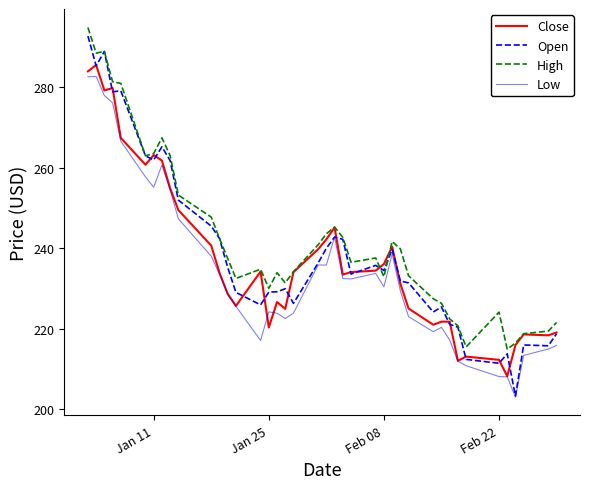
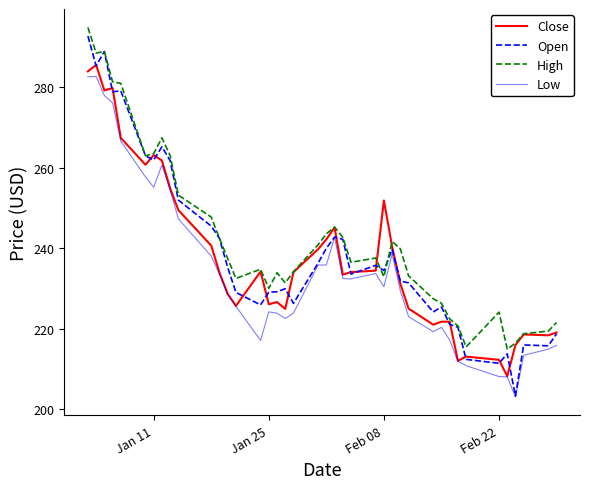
Close, Jan 25: 220 -> 226
Close, Feb 08: 236 -> 252
